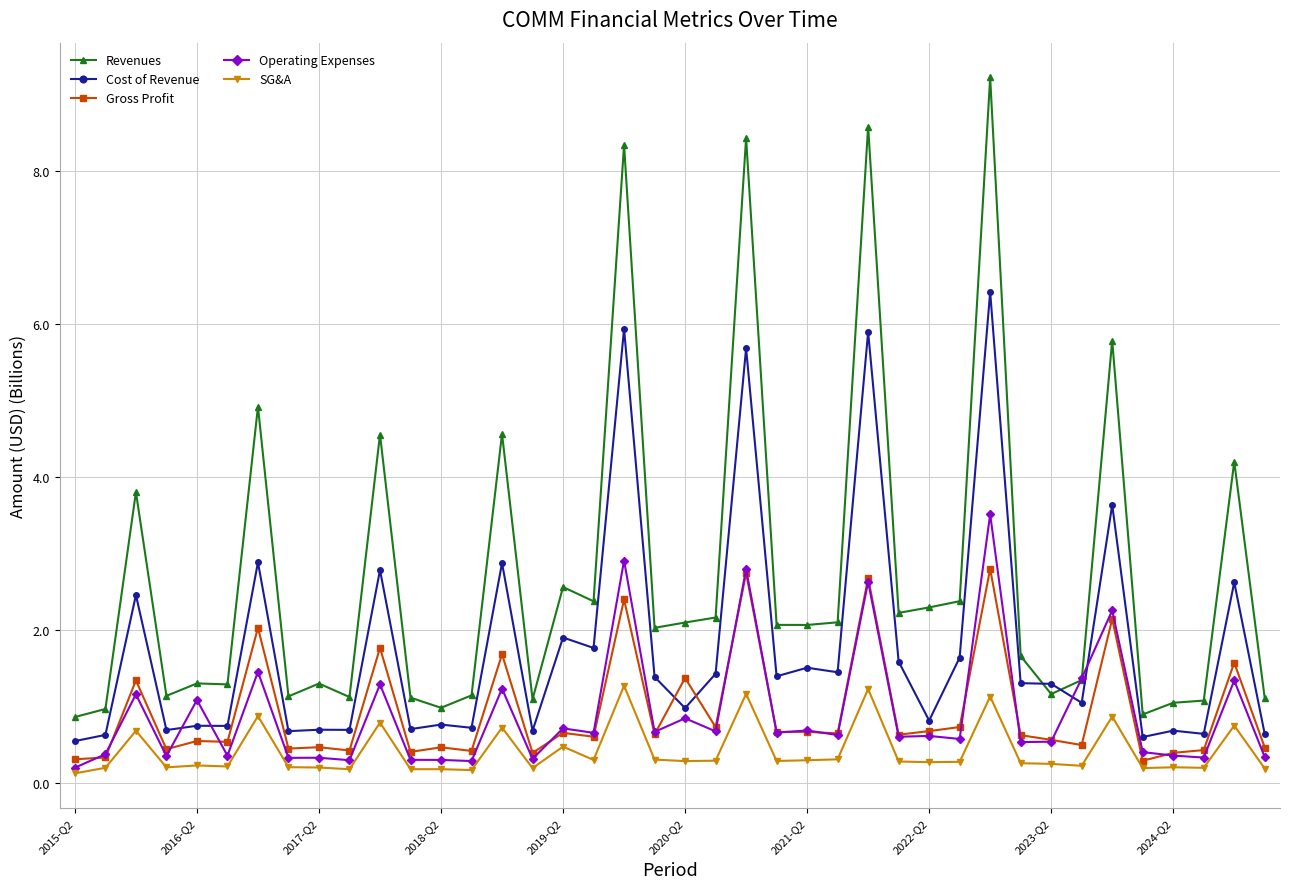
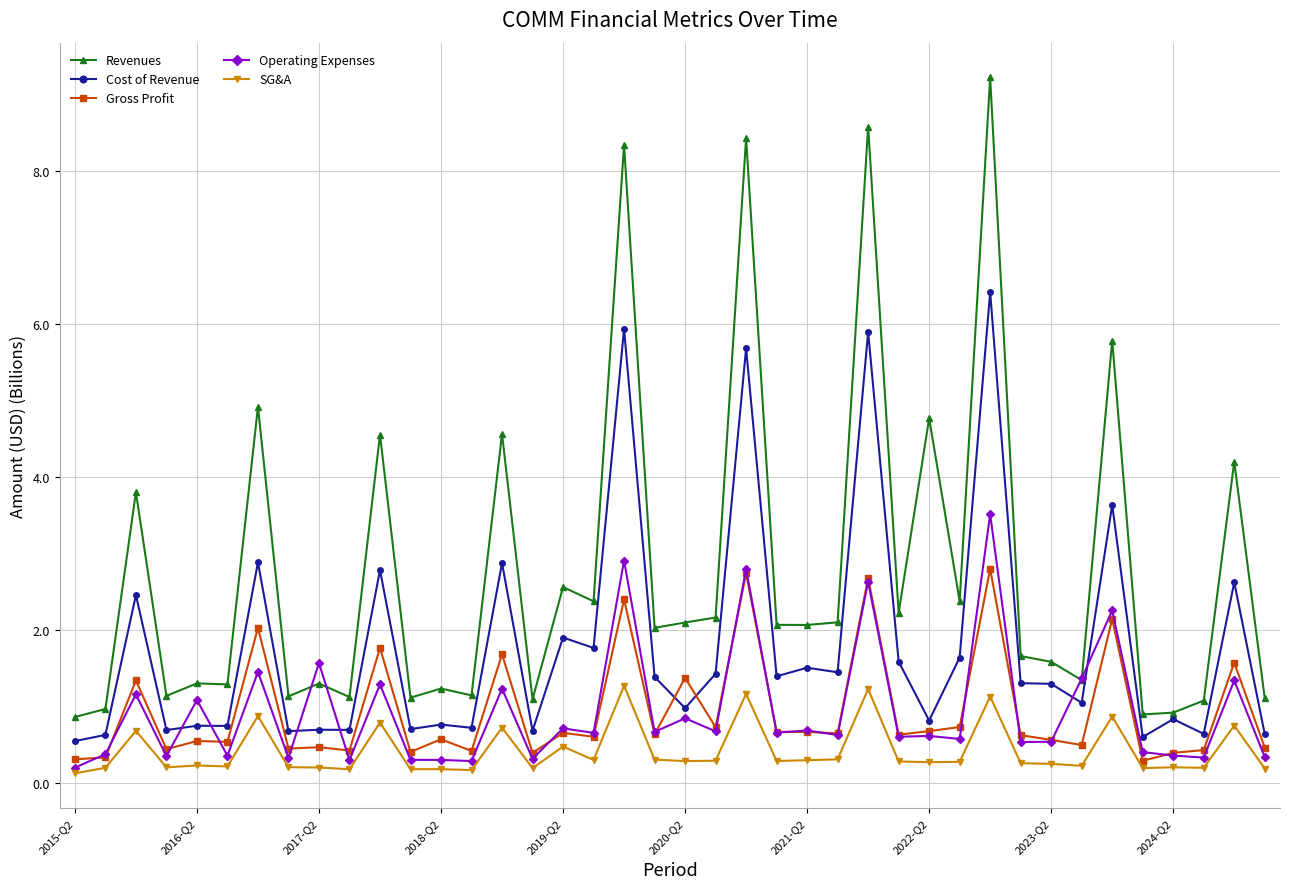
Operating Expenses, 2017-Q2: 0.3 -> 1.6
Revenues, 2018-Q2: 1.0 -> 1.2
Gross Profit, 2018-Q2: 0.5 -> 0.6
Revenues, 2022-Q2: 2.3 -> 4.8
Revenues, 2023-Q2: 1.2 -> 1.6
Revenues, 2024-Q2: 1.1 -> 0.9
Cost of Revenue, 2024-Q2: 0.7 -> 0.8
